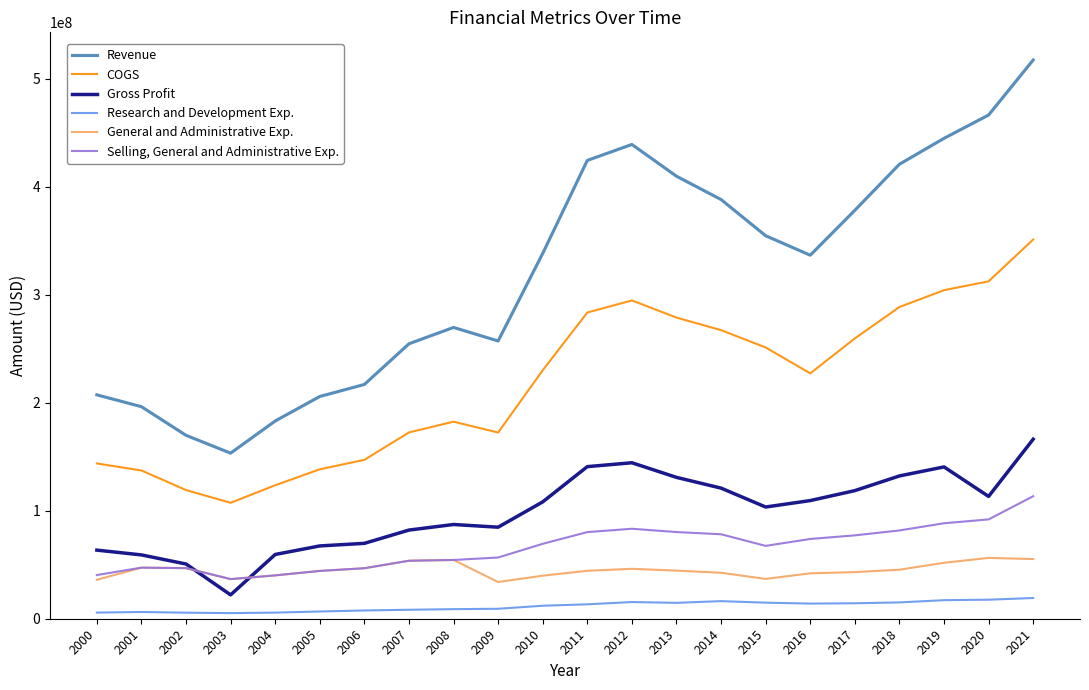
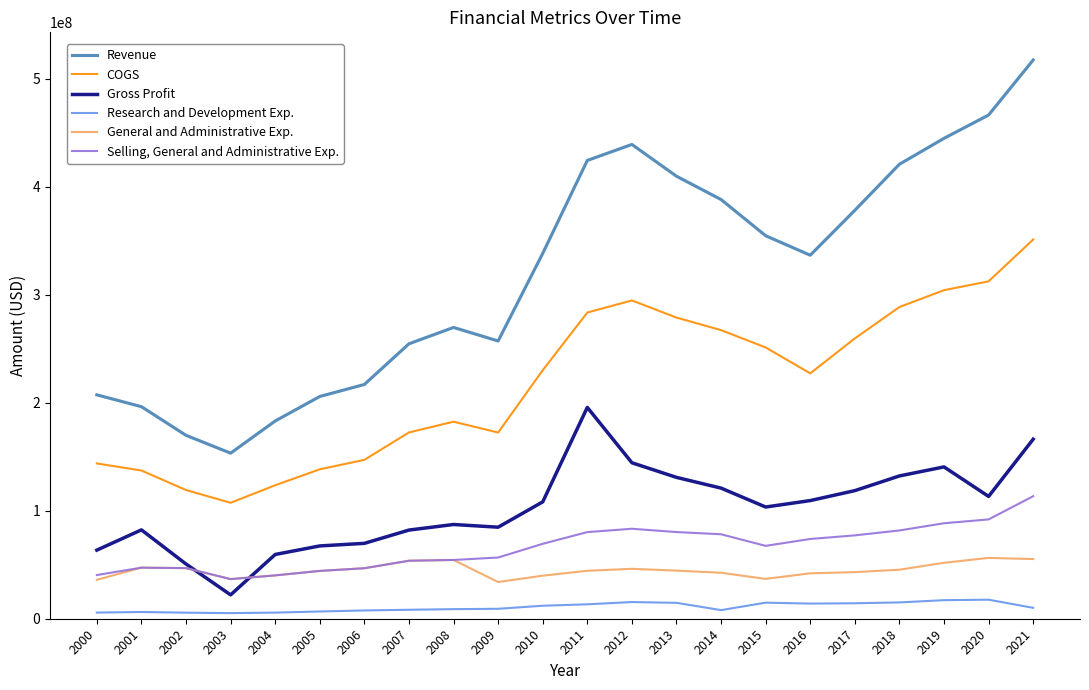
Gross Profit, 2001: 59000000 -> 82000000
Gross Profit, 2011: 141000000 -> 196000000
Research and Development Exp., 2014: 16000000 -> 8000000
Research and Development Exp., 2021: 19000000 -> 10000000
